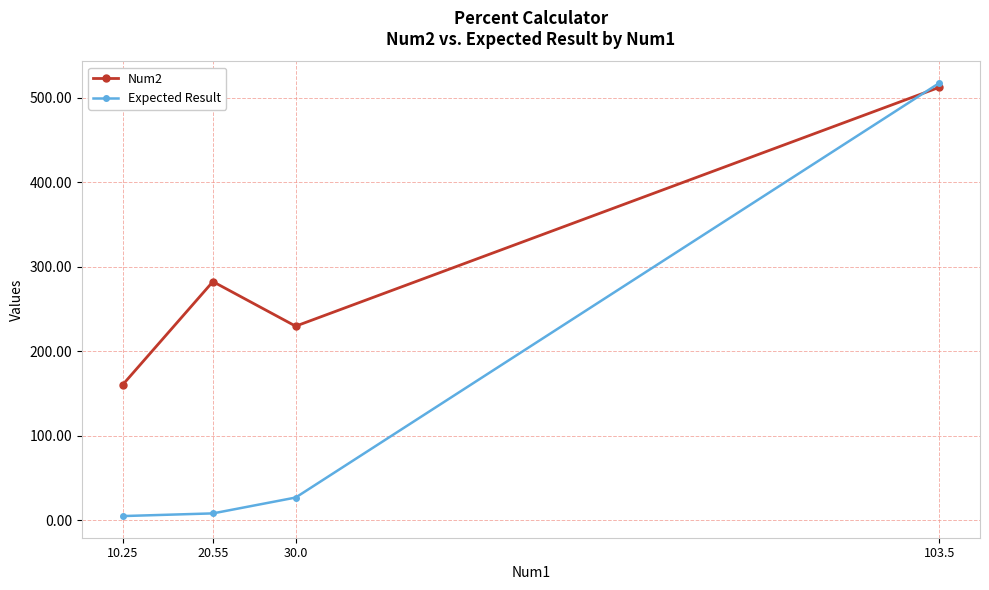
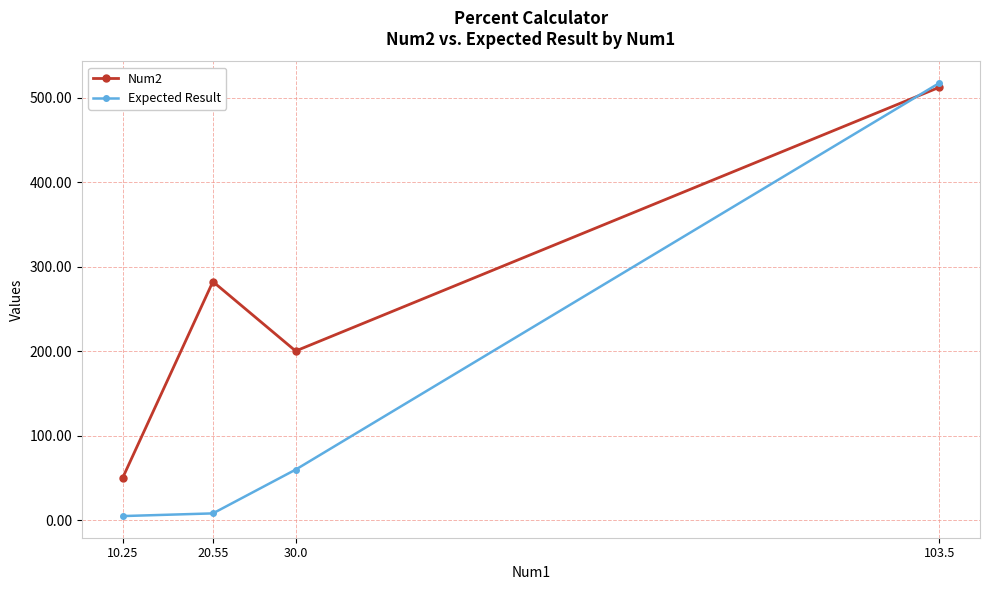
Num2, 10.25: 160 -> 50
Num2, 30.0: 230 -> 200
Expected Result, 30.0: 30 -> 60
